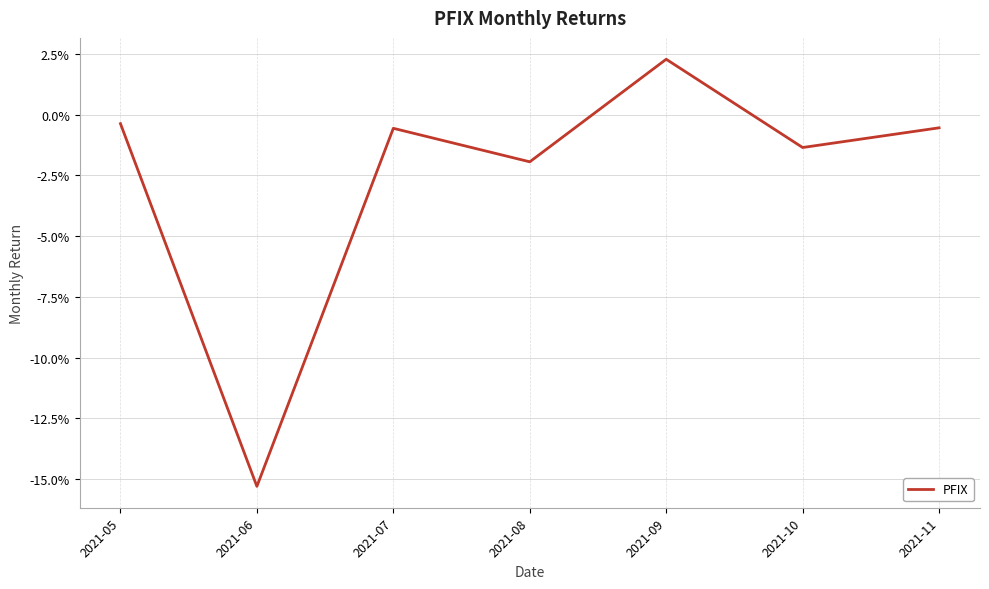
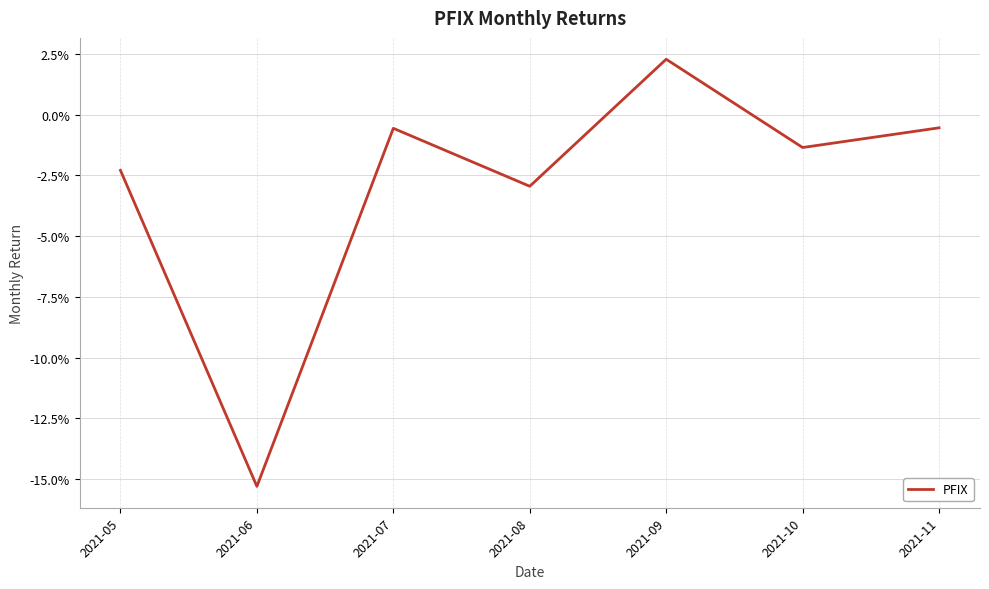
2021-05: -0.4% -> -2.3%
2021-08: -1.9% -> -2.9%
